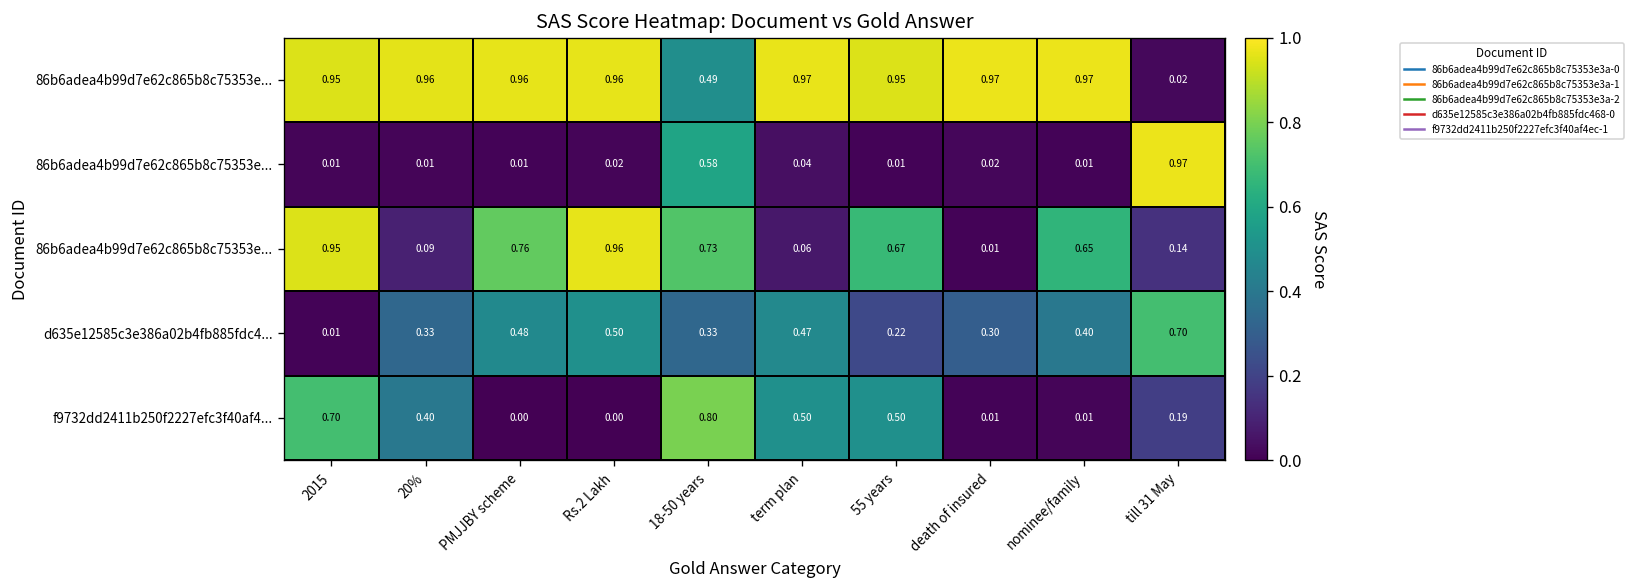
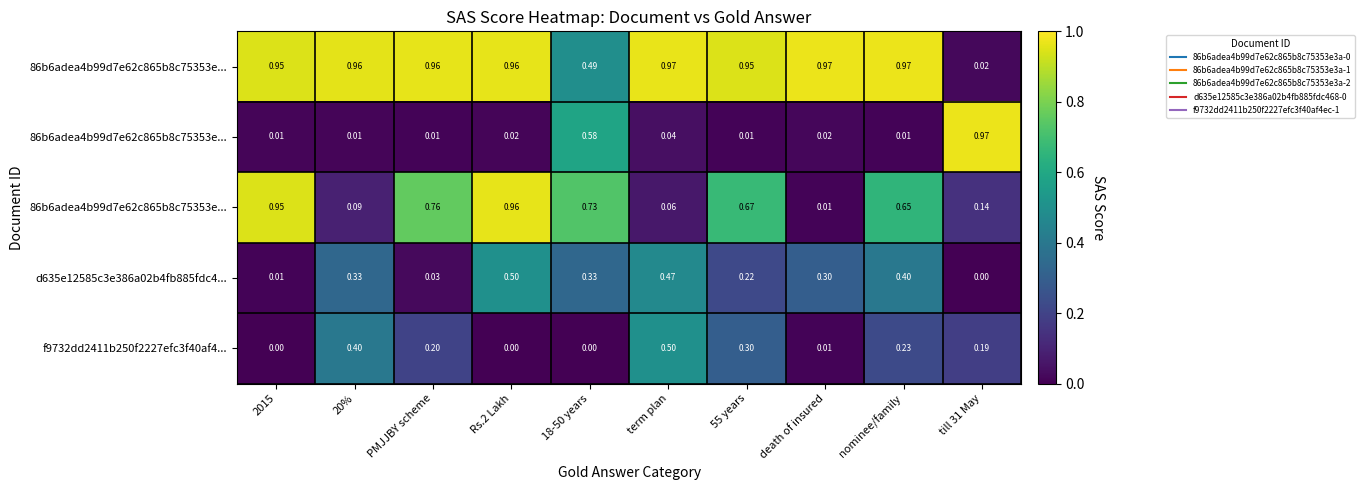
d635e12585c3e386a02b4fb885fdc4..., PMJJBY scheme: 0.48 -> 0.03
d635e12585c3e386a02b4fb885fdc4..., till 31 May: 0.70 -> 0.00
f9732dd2411b250f2227efc3f40af4..., 2015: 0.70 -> 0.00
f9732dd2411b250f2227efc3f40af4..., PMJJBY scheme: 0.00 -> 0.20
f9732dd2411b250f2227efc3f40af4..., 18-50 years: 0.80 -> 0.00
f9732dd2411b250f2227efc3f40af4..., 55 years: 0.50 -> 0.30
f9732dd2411b250f2227efc3f40af4..., nominee/family: 0.01 -> 0.23
